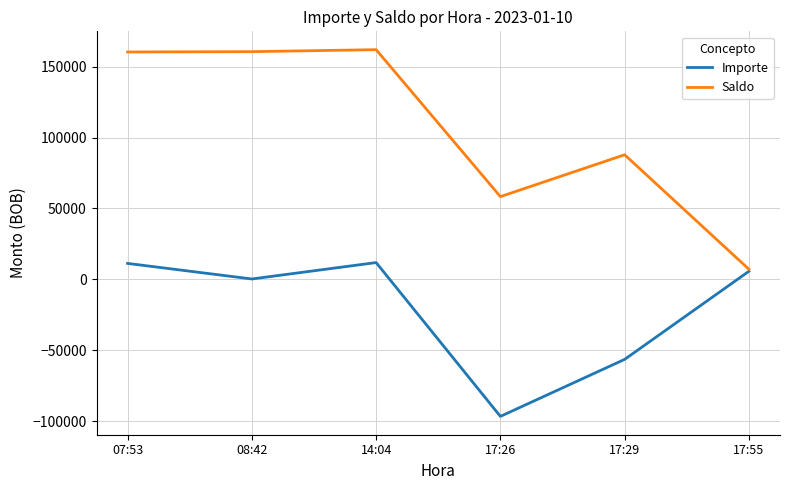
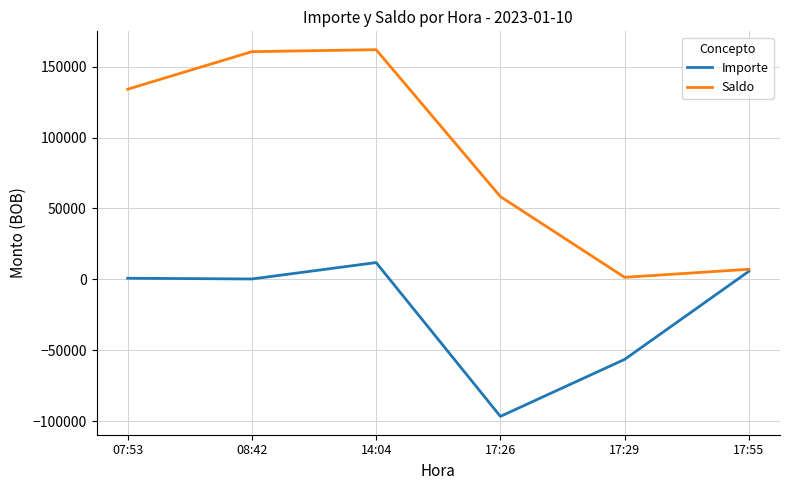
Importe, 07:53: 11000 -> 1000
Saldo, 07:53: 160000 -> 134000
Saldo, 17:29: 88000 -> 1000
